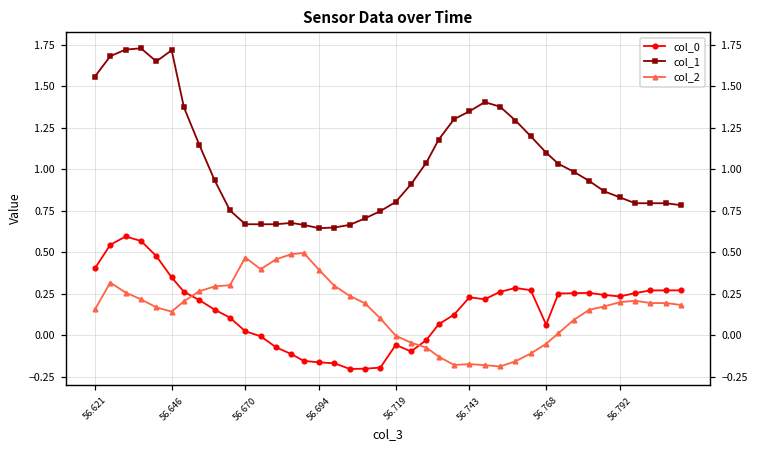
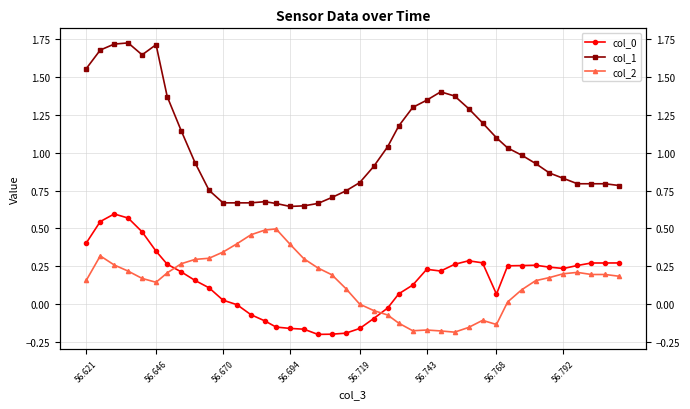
col_2, 56.670: 0.47 -> 0.34
col_0, 56.719: -0.06 -> -0.16
col_2, 56.768: -0.05 -> -0.14
